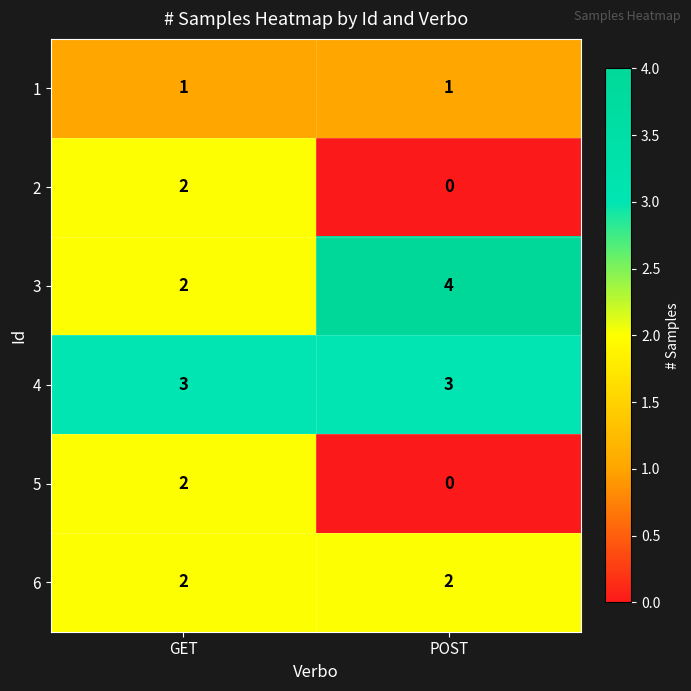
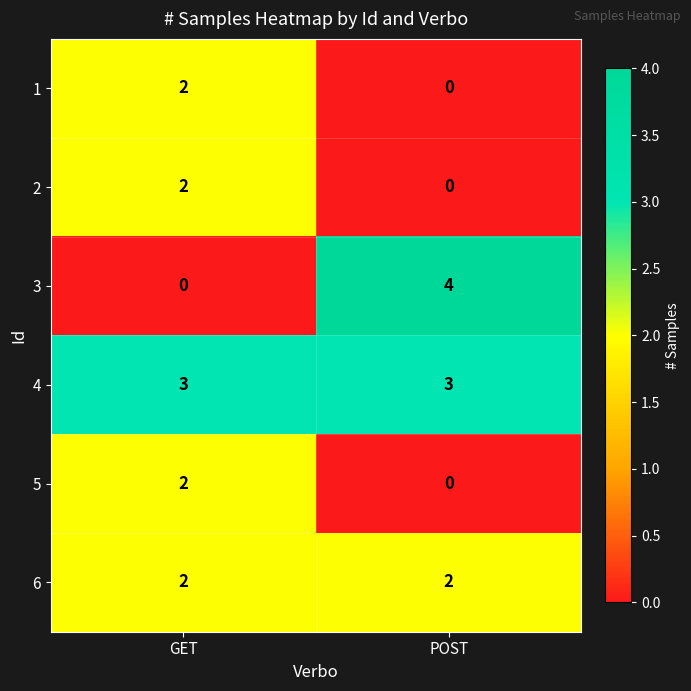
1, GET: 1 -> 2
1, POST: 1 -> 0
3, GET: 2 -> 0
